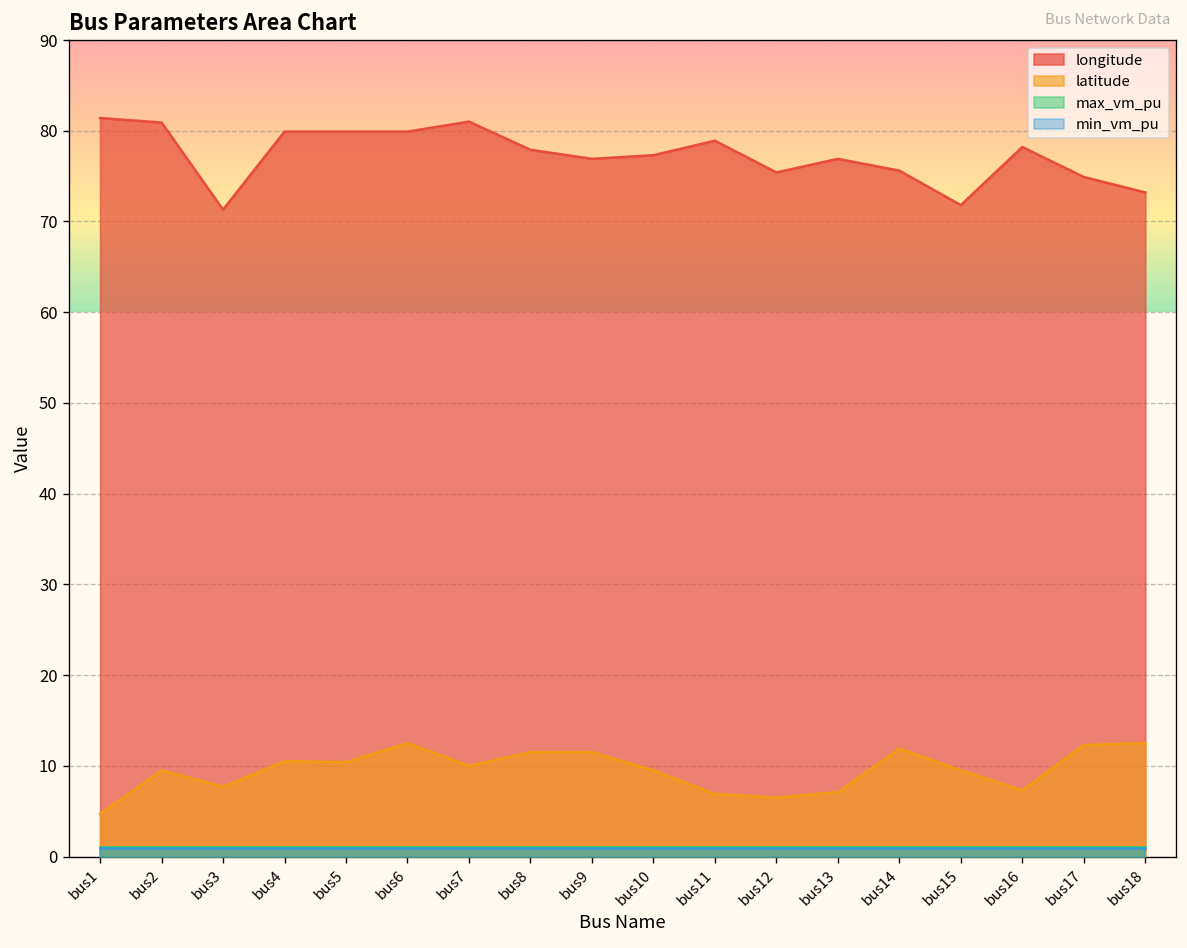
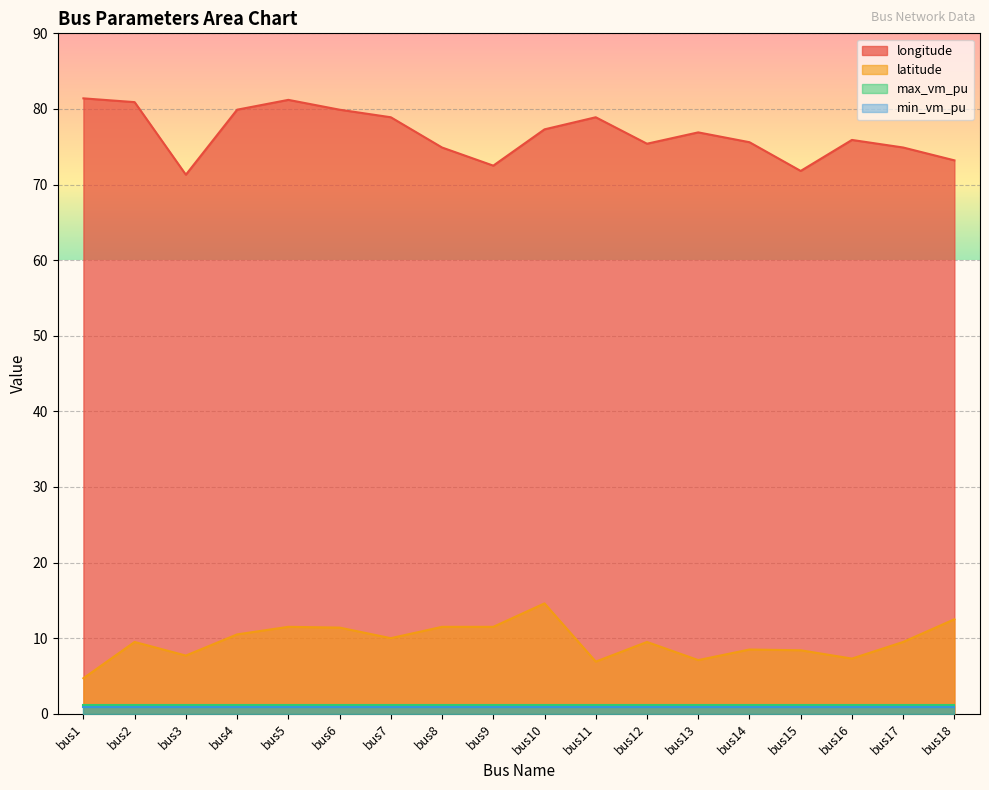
longitude, bus5: 80 -> 81
latitude, bus5: 10 -> 12
latitude, bus6: 13 -> 11
longitude, bus7: 81 -> 79
longitude, bus8: 78 -> 75
longitude, bus9: 77 -> 73
latitude, bus10: 10 -> 15
latitude, bus12: 7 -> 10
latitude, bus14: 12 -> 9
latitude, bus15: 10 -> 8
longitude, bus16: 78 -> 76
latitude, bus17: 12 -> 10
